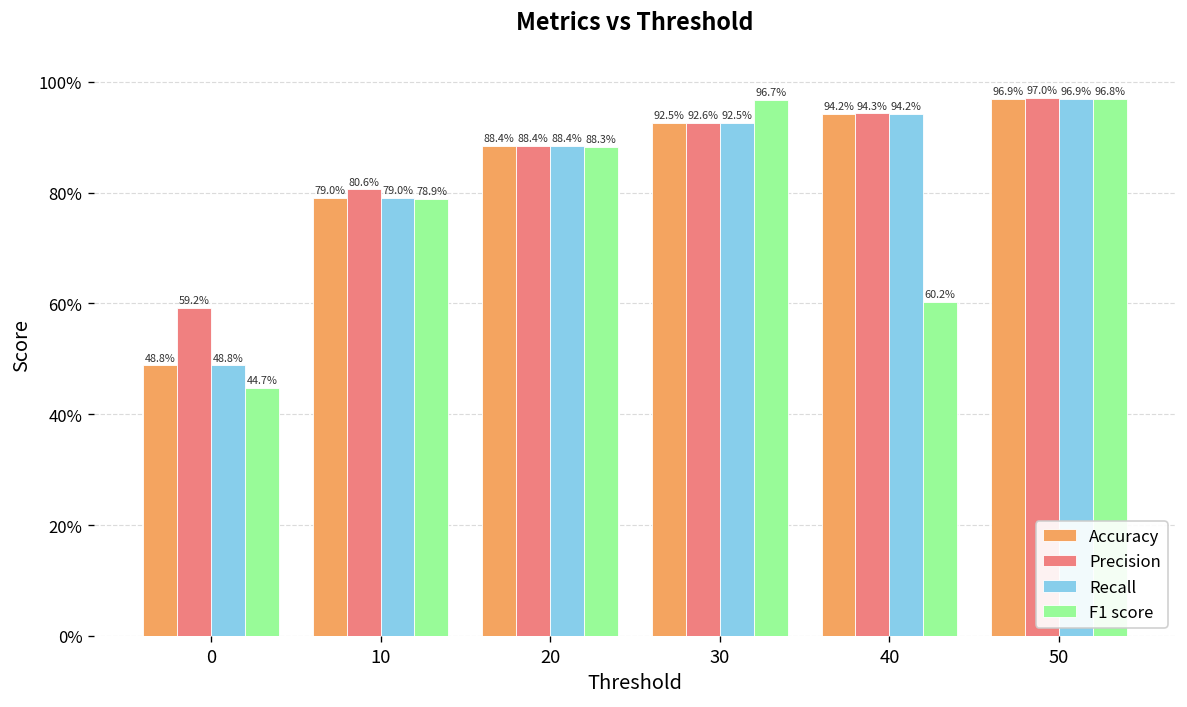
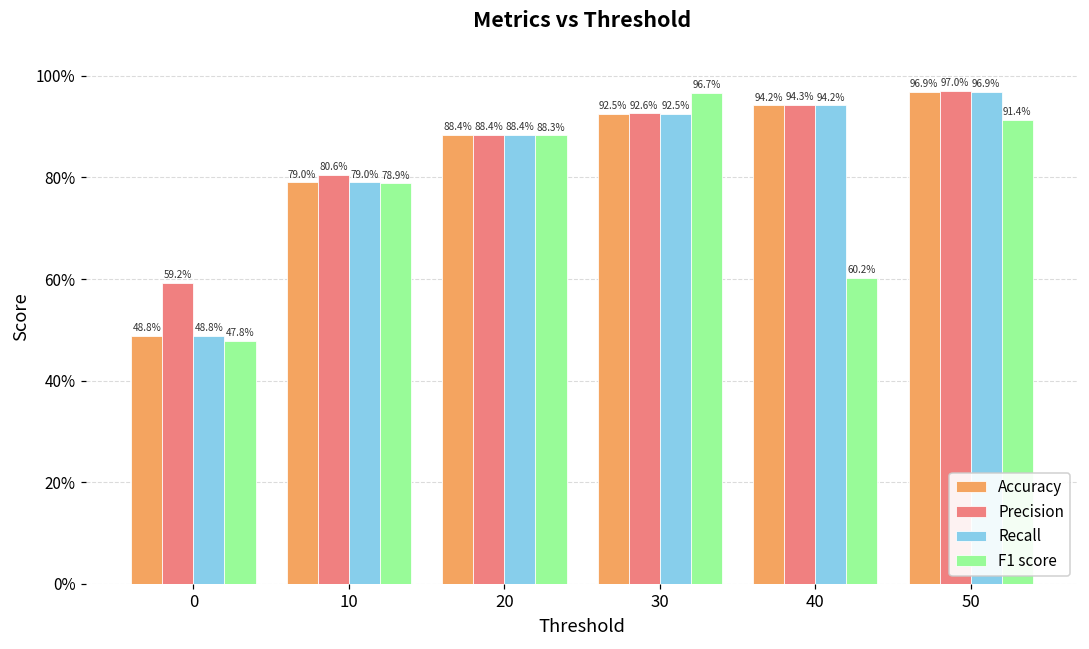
F1 score, 0: 44.7% -> 47.8%
F1 score, 50: 96.8% -> 91.4%
